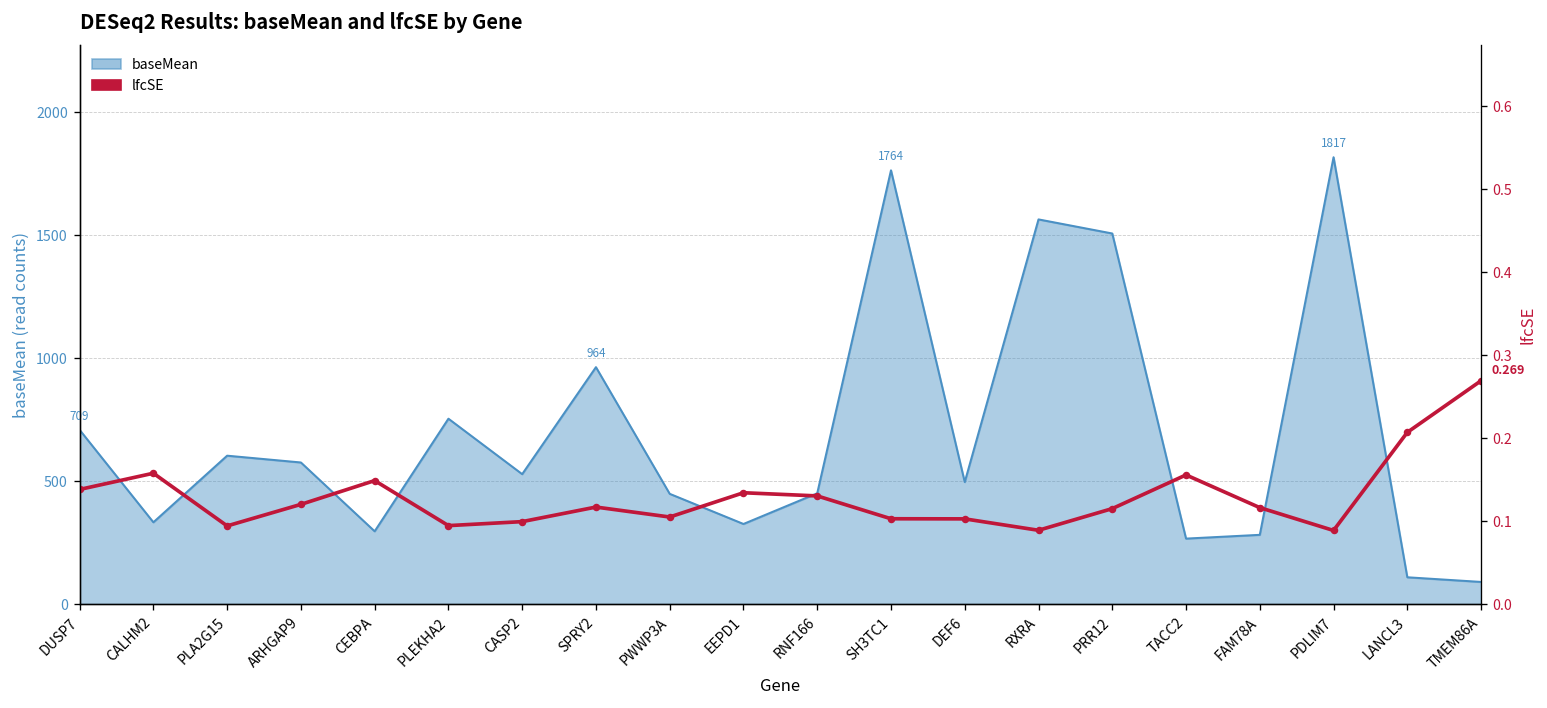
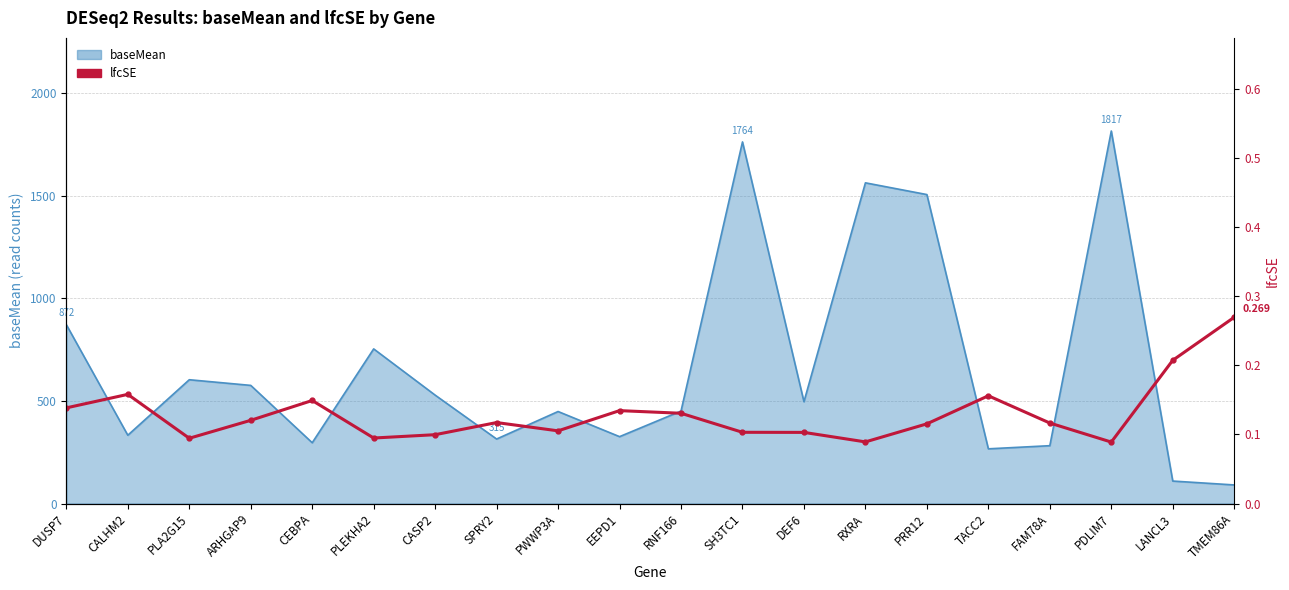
baseMean, DUSP7: 709 -> 872
baseMean, SPRY2: 964 -> 315
